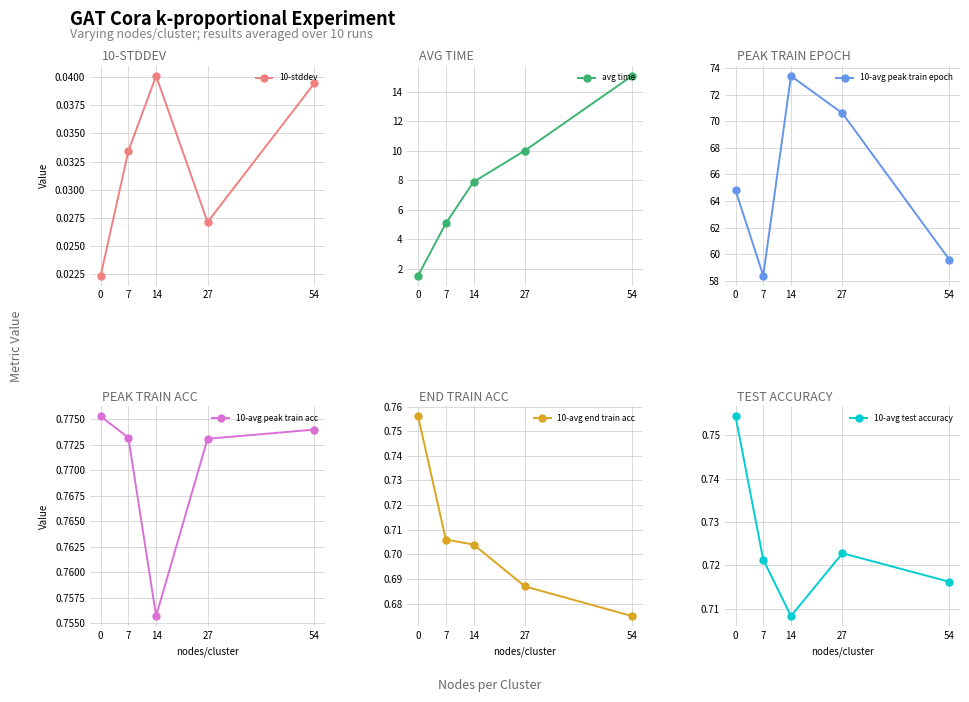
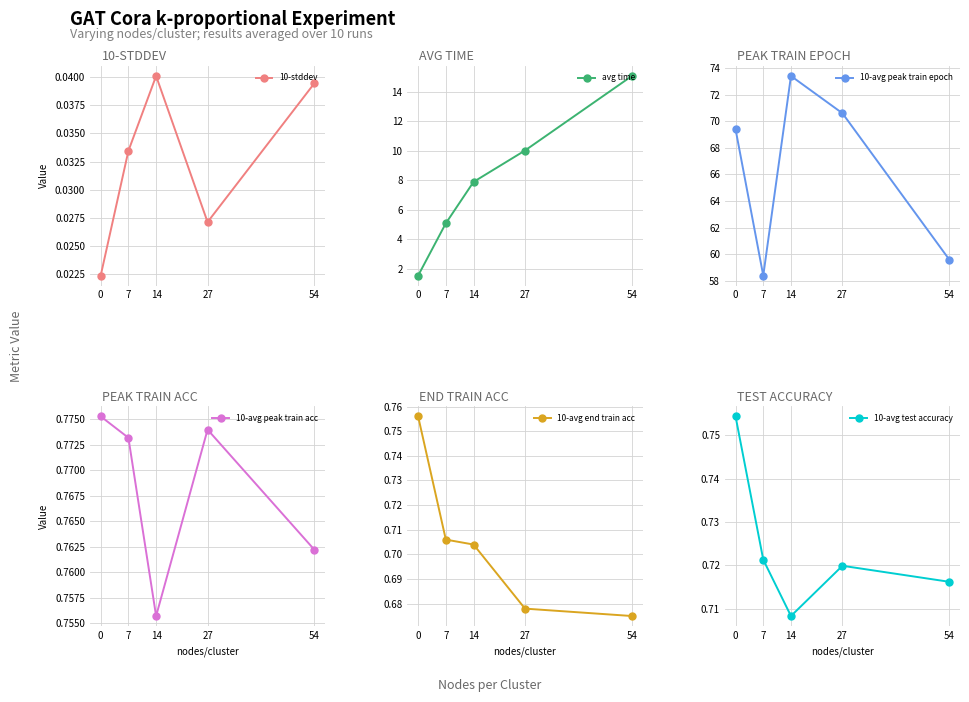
PEAK TRAIN EPOCH, 0: 64.8 -> 69.4
PEAK TRAIN ACC, 27: 0.7731 -> 0.7740
PEAK TRAIN ACC, 54: 0.7740 -> 0.7622
END TRAIN ACC, 27: 0.687 -> 0.678
TEST ACCURACY, 27: 0.723 -> 0.720
